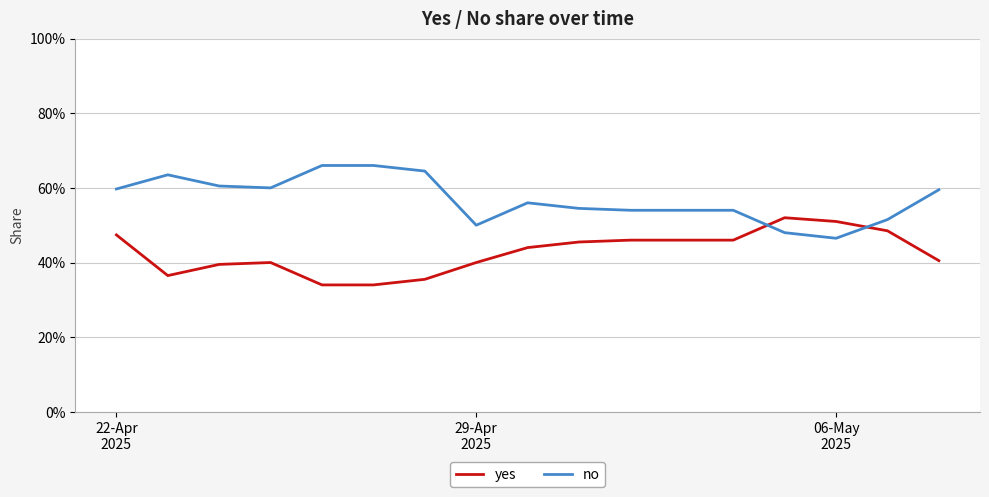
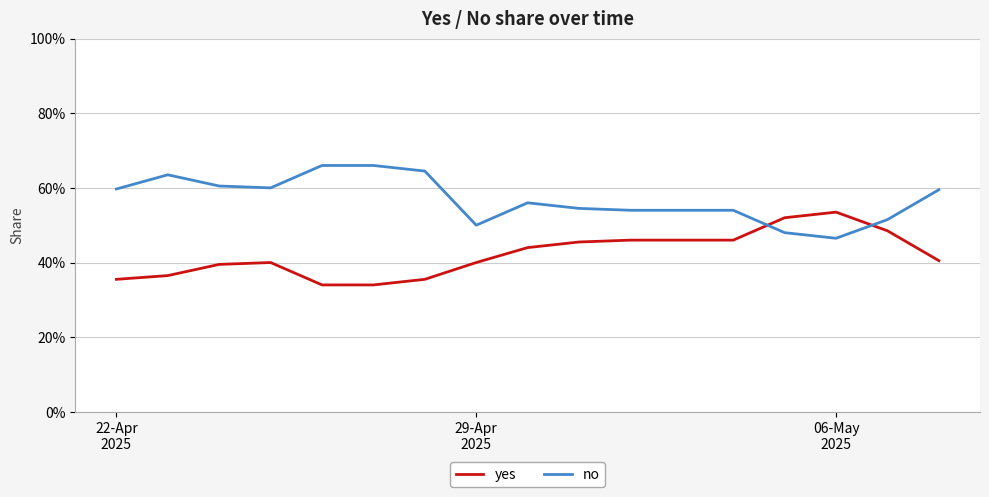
yes, 22-Apr 2025: 47% -> 36%
yes, 06-May 2025: 51% -> 54%
